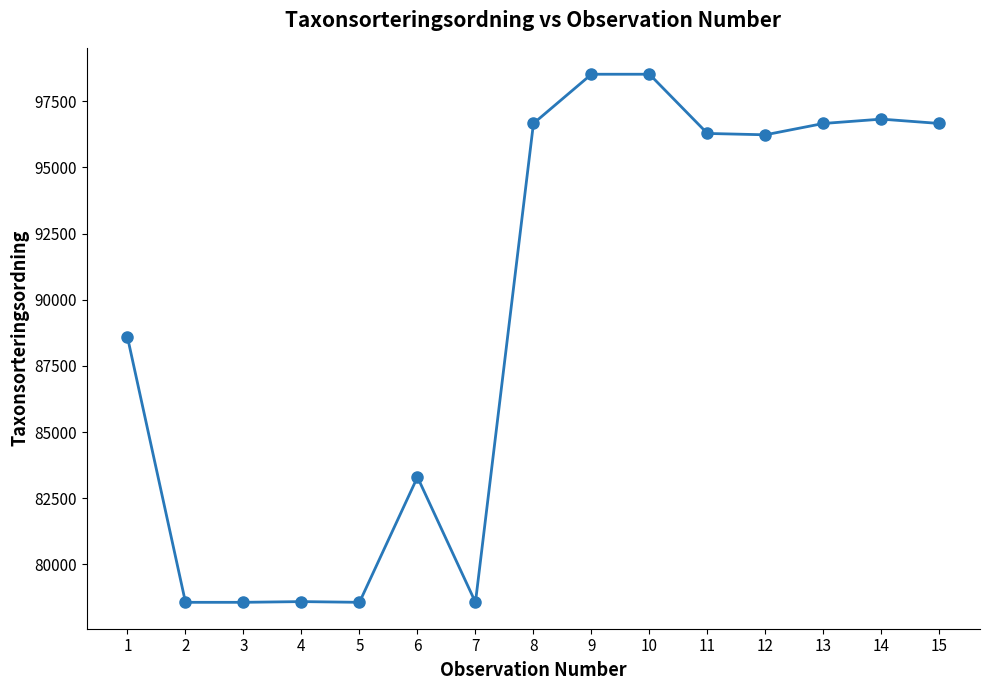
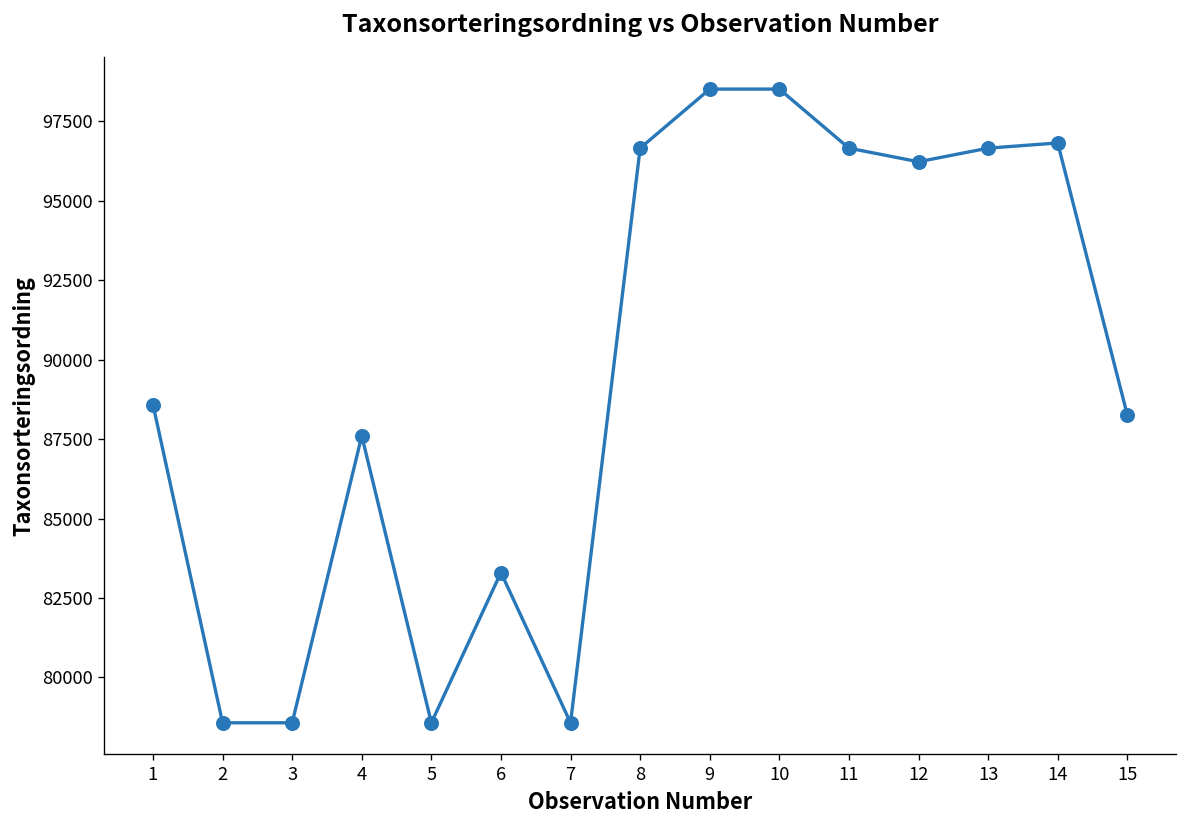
4: 78600 -> 87600
11: 96300 -> 96700
15: 96700 -> 88300
